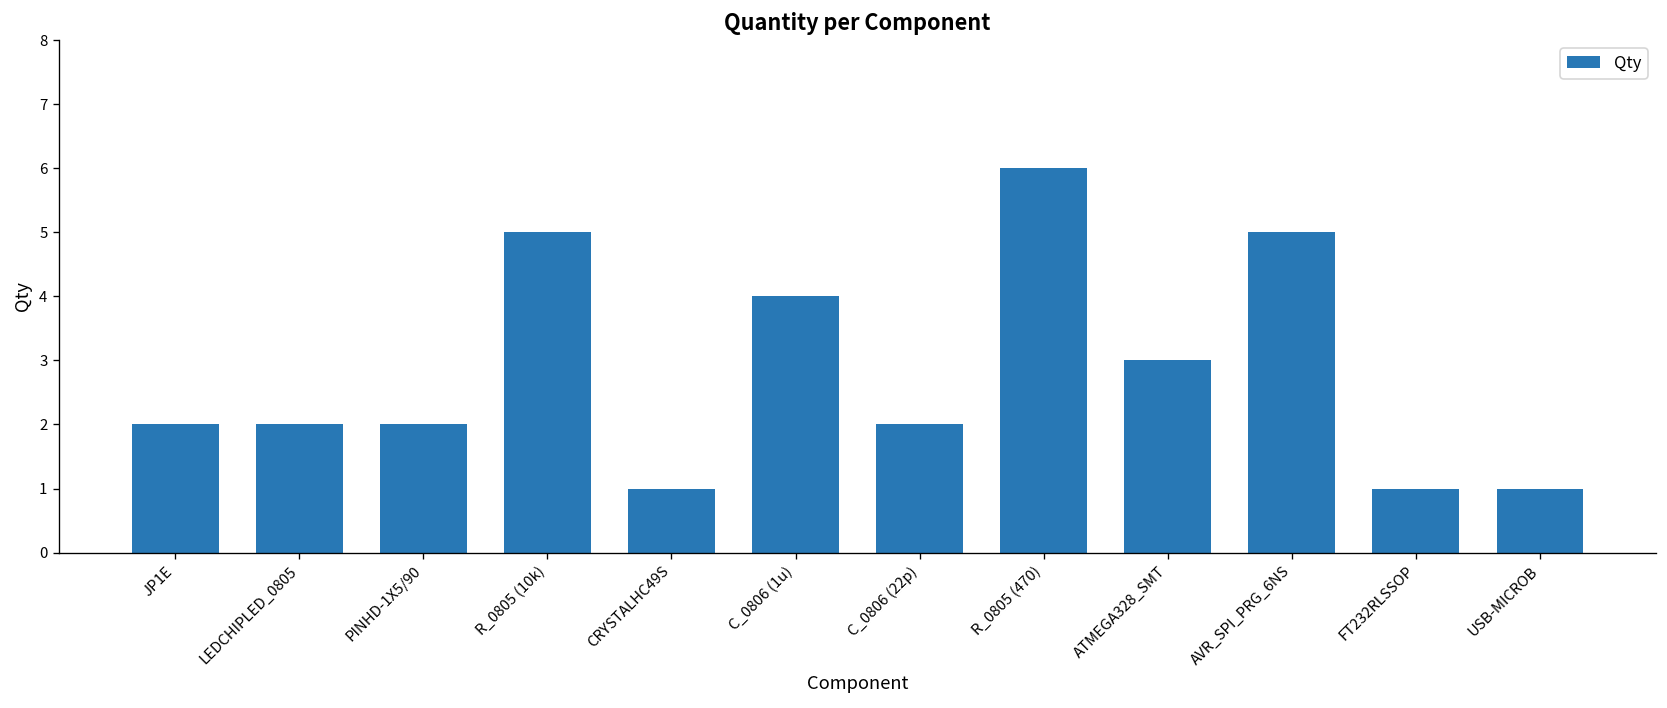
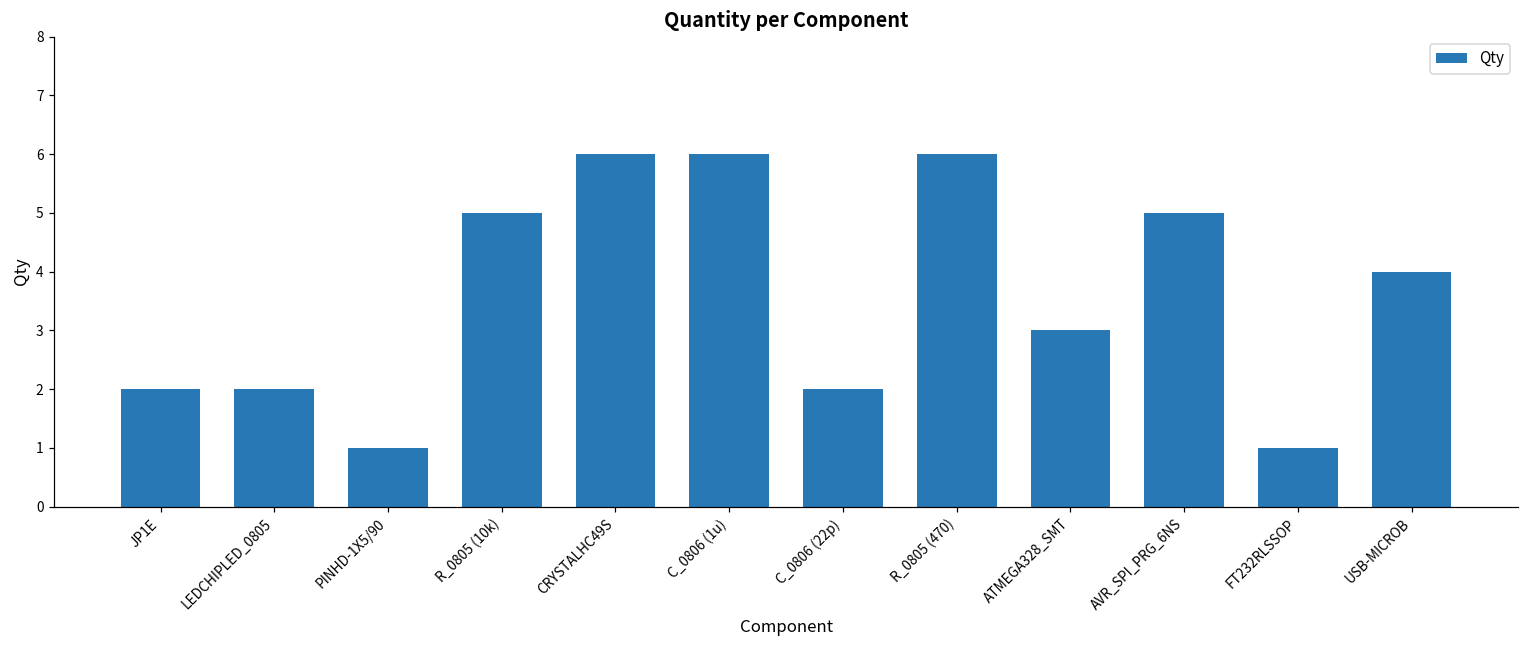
PINHD-1X5/90: 2 -> 1
CRYSTALHC49S: 1 -> 6
C_0806 (1u): 4 -> 6
USB-MICROB: 1 -> 4
